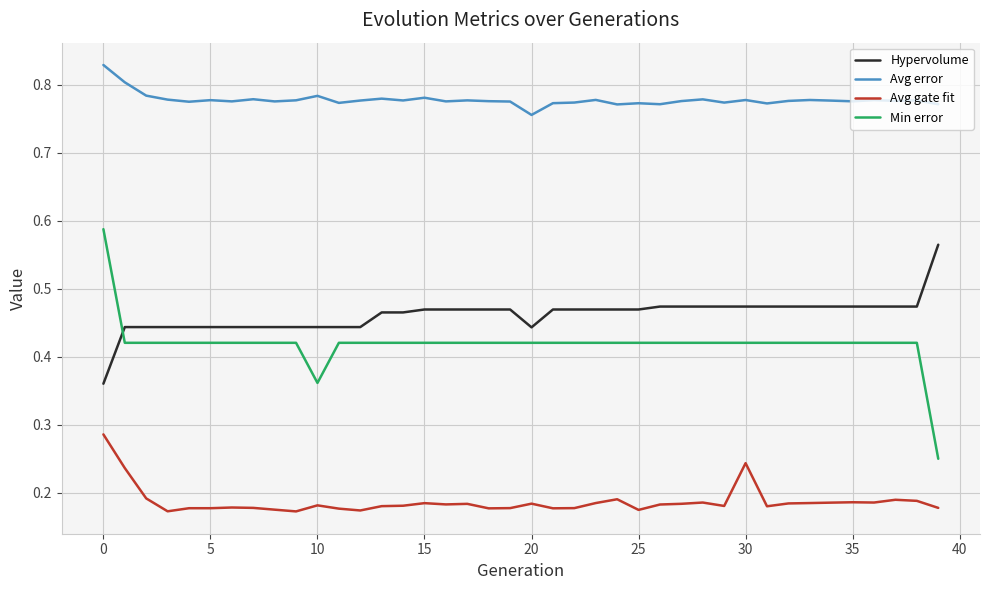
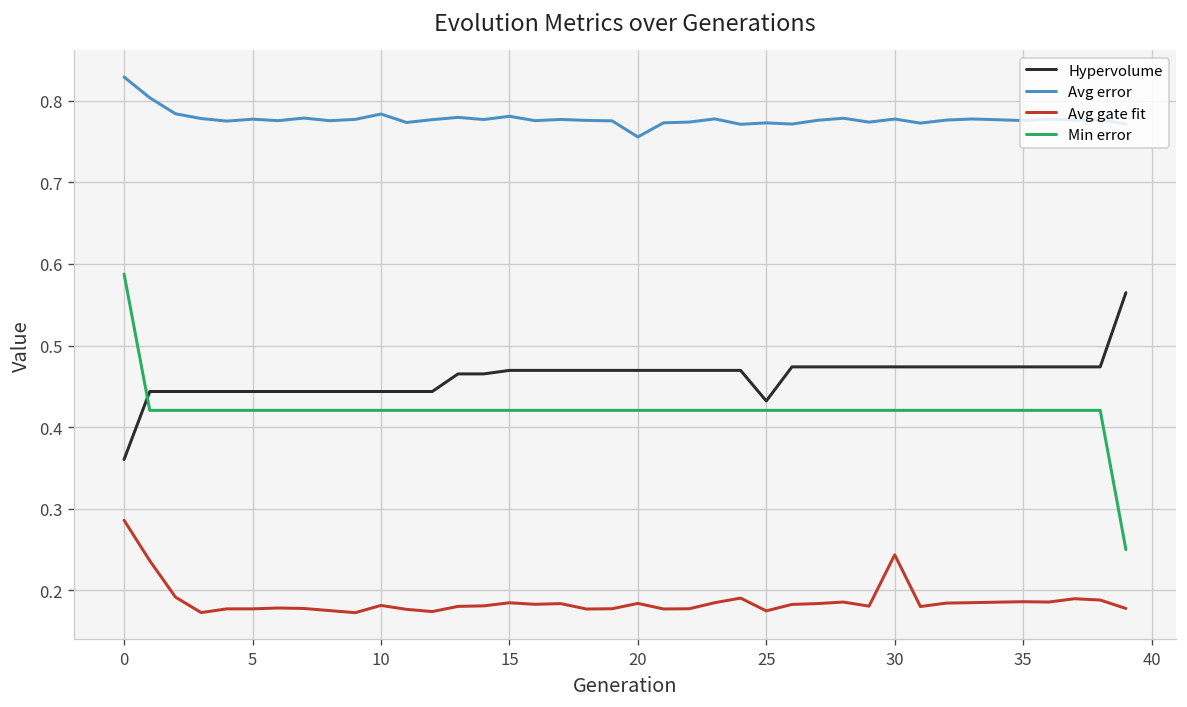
Min error, 10: 0.36 -> 0.42
Hypervolume, 20: 0.44 -> 0.47
Hypervolume, 25: 0.47 -> 0.43
